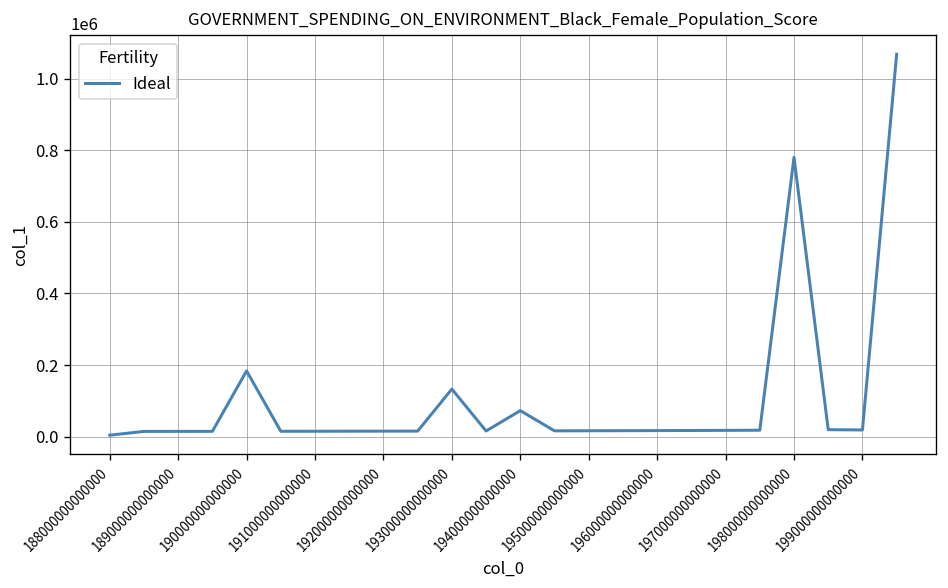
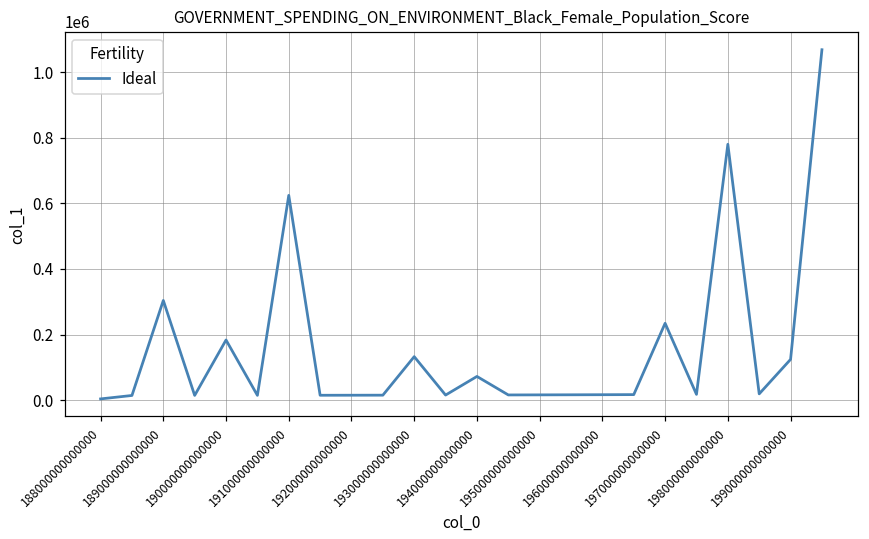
189000000000000: 10000 -> 300000
191000000000000: 20000 -> 620000
197000000000000: 20000 -> 230000
199000000000000: 20000 -> 120000
